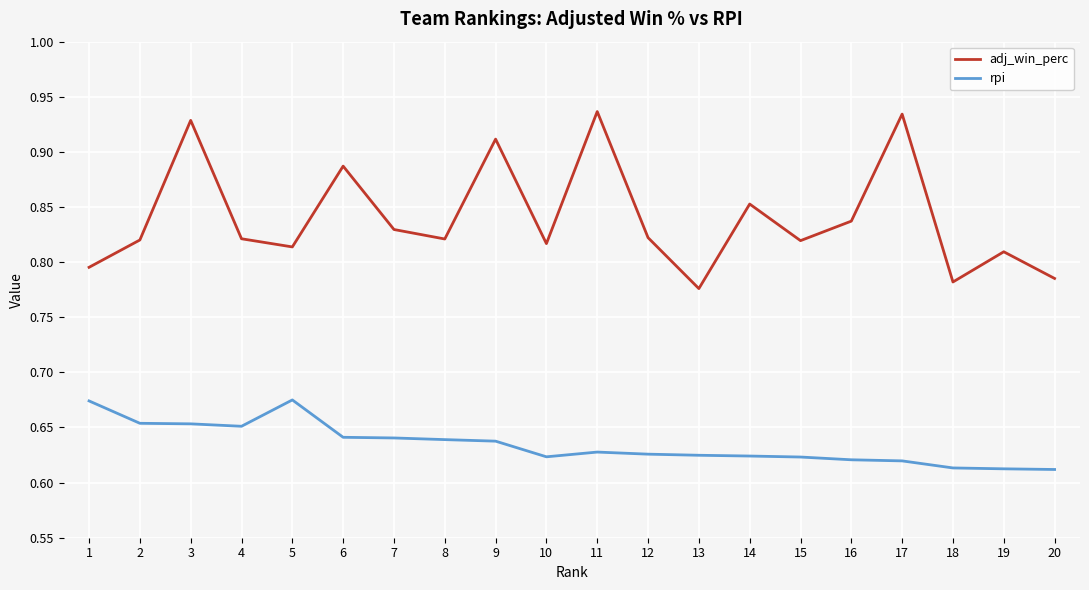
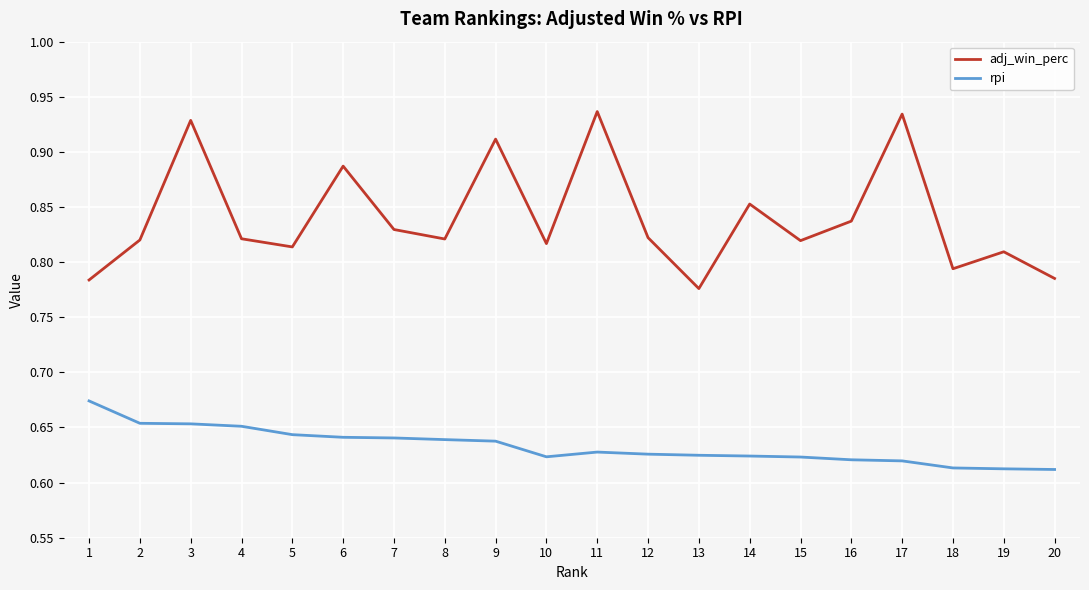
adj_win_perc, 1: 0.795 -> 0.784
rpi, 5: 0.675 -> 0.644
adj_win_perc, 18: 0.782 -> 0.794
